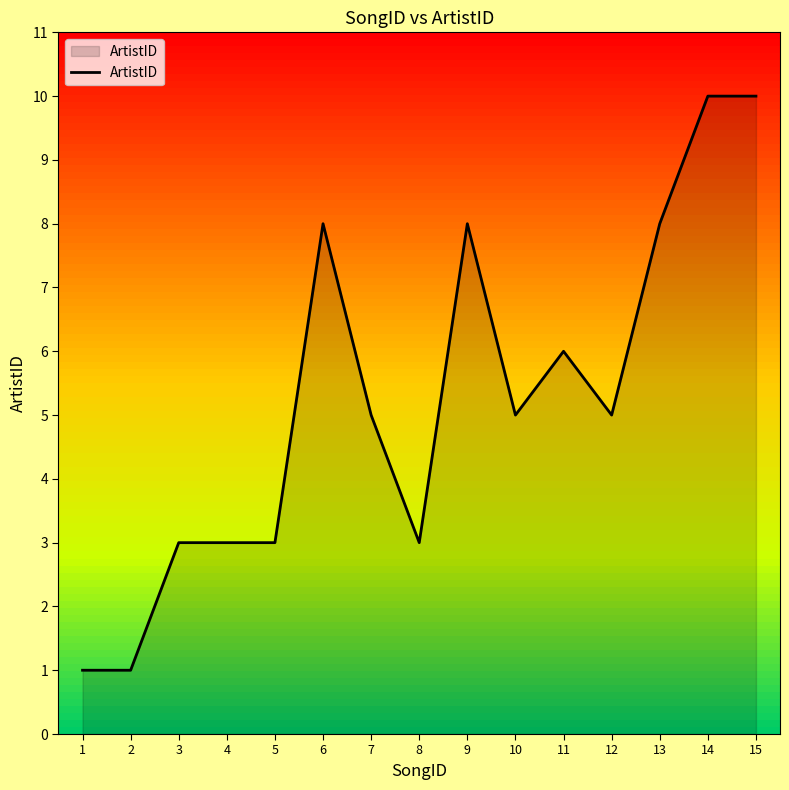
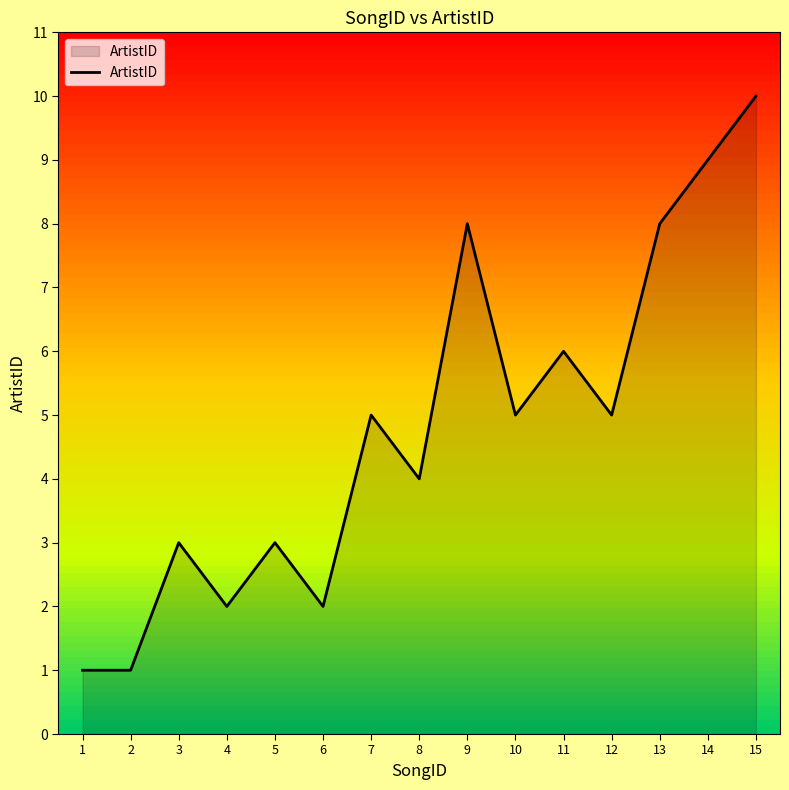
4: 3 -> 2
6: 8 -> 2
8: 3 -> 4
14: 10 -> 9
